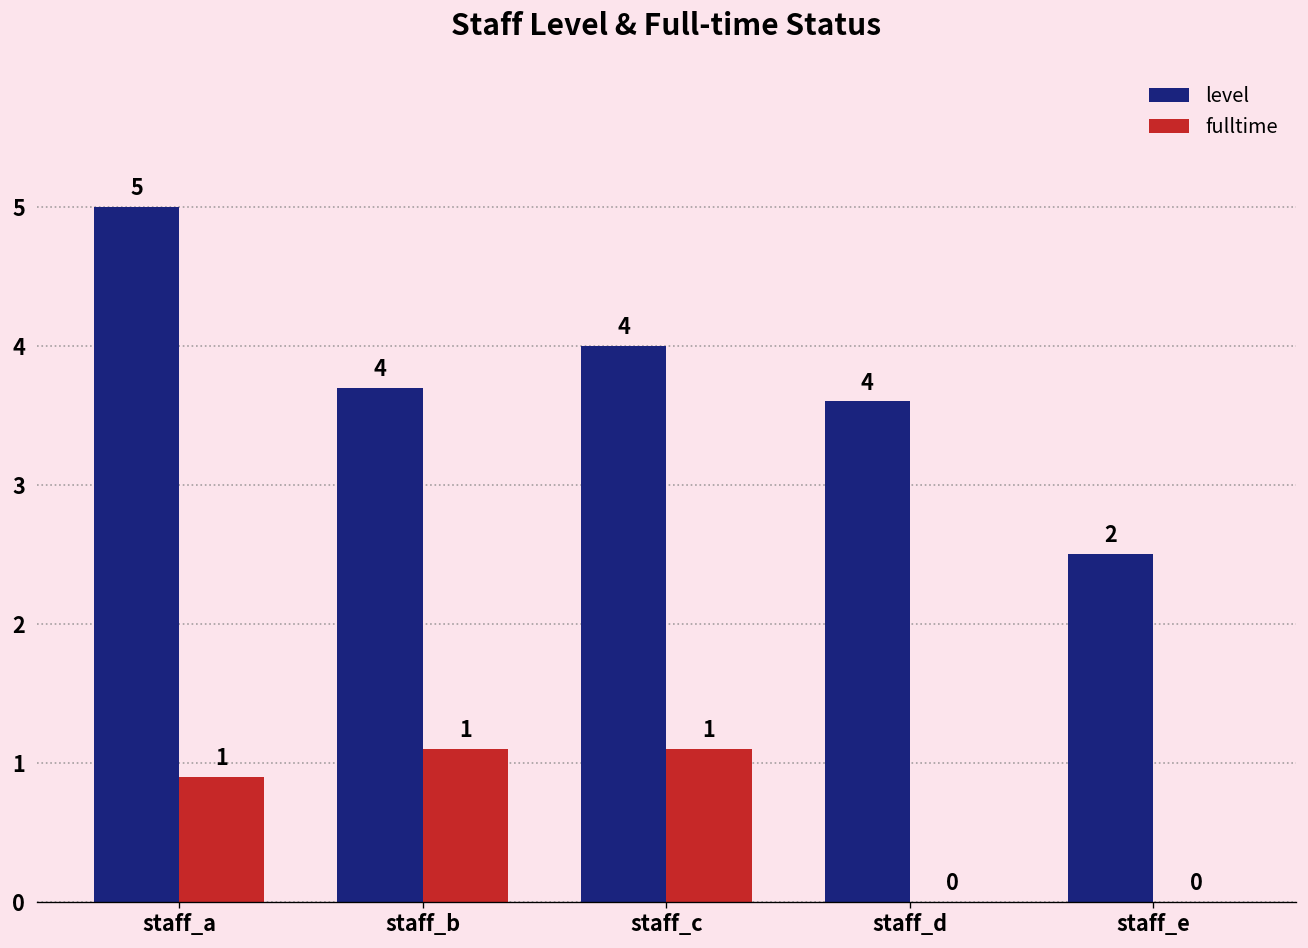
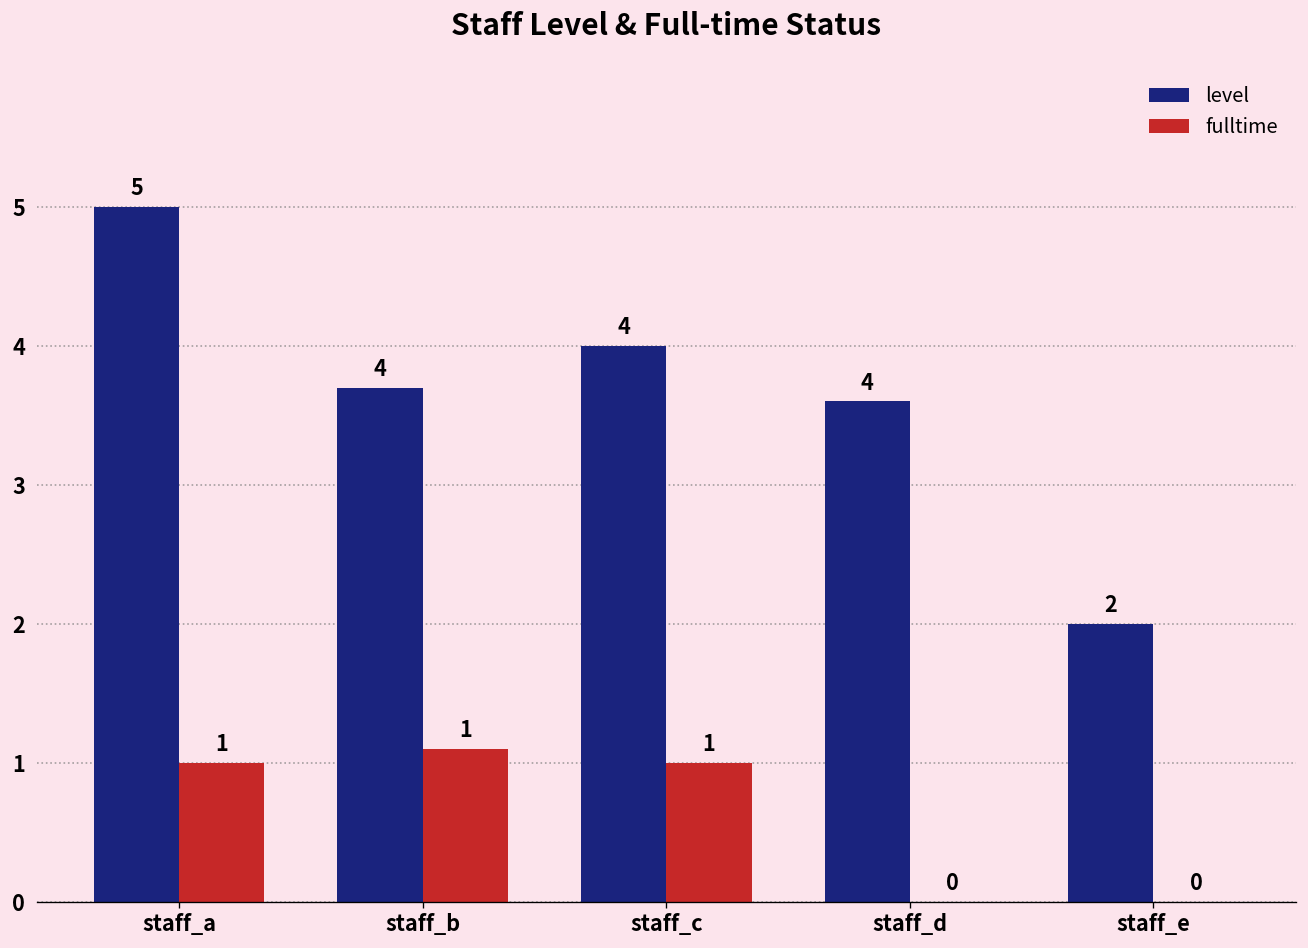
fulltime, staff_a: 0.9 -> 1.0
fulltime, staff_c: 1.1 -> 1.0
level, staff_e: 2.5 -> 2.0
